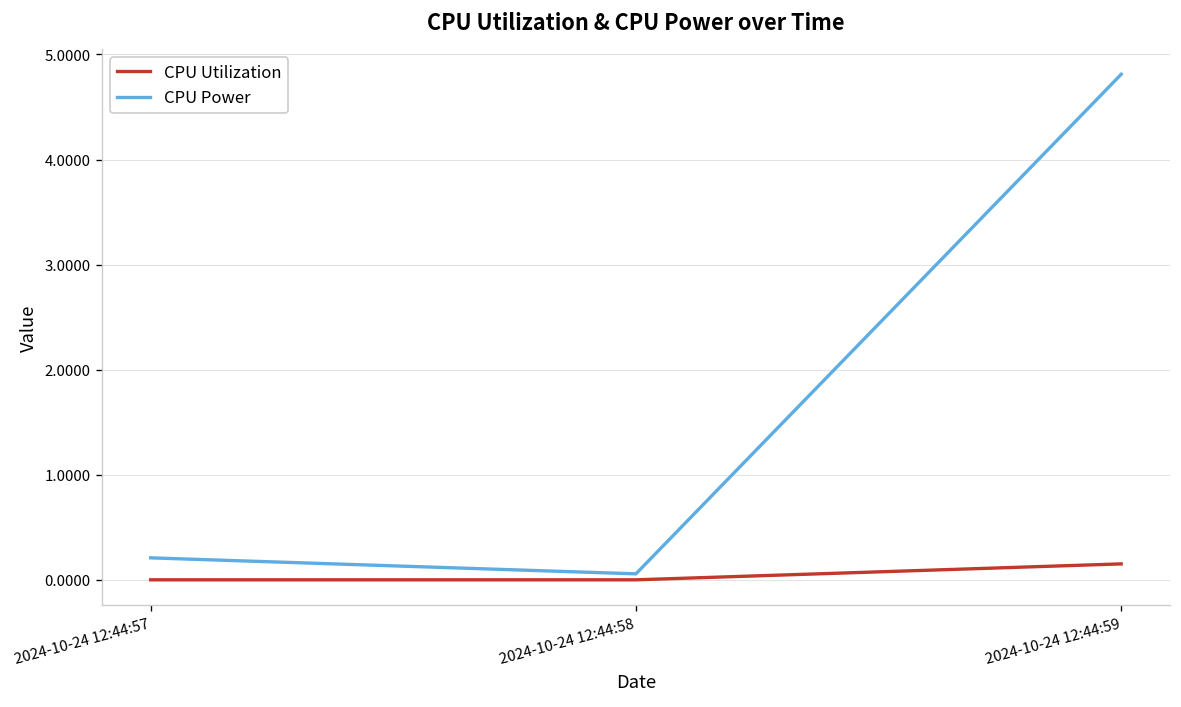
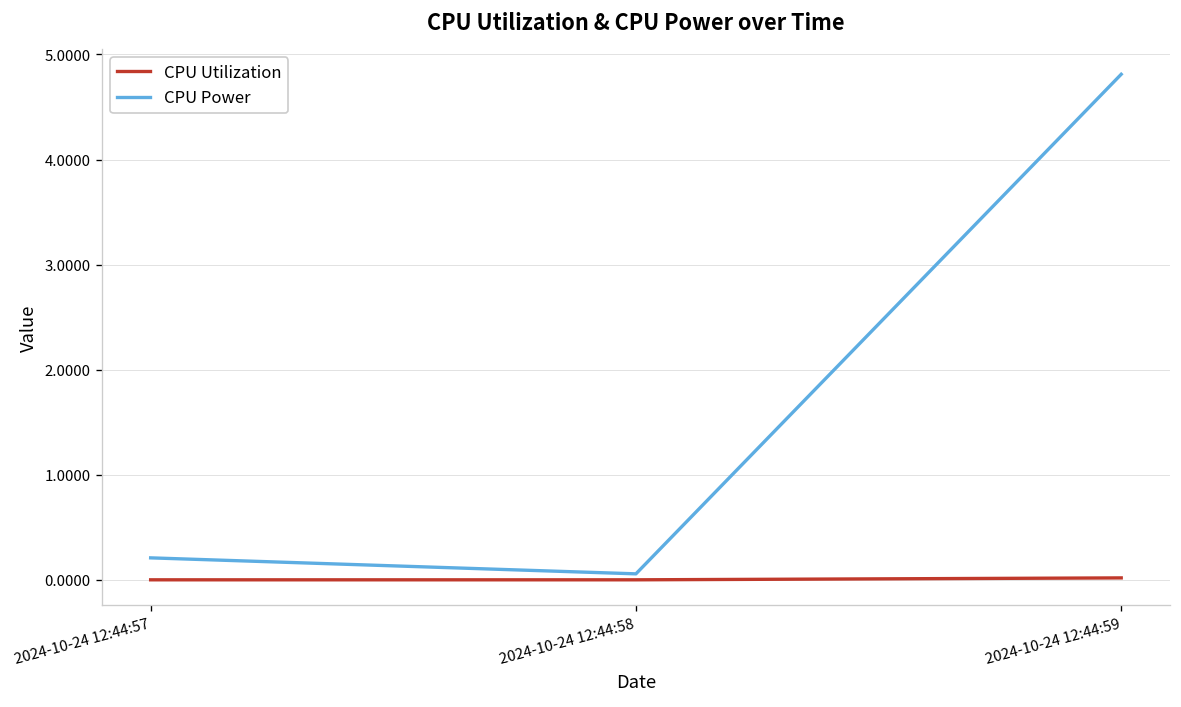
CPU Utilization, 2024-10-24 12:44:59: 0.2 -> 0.0
